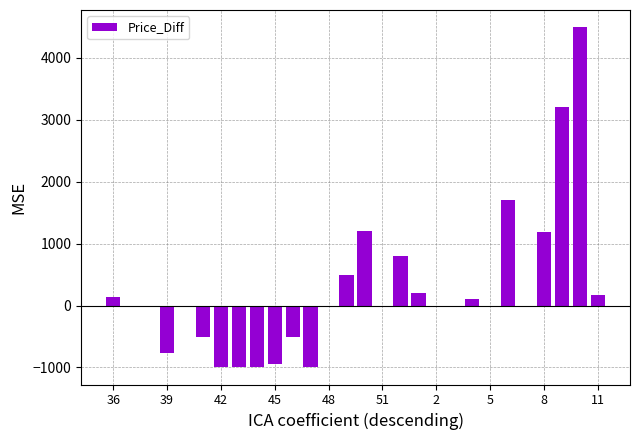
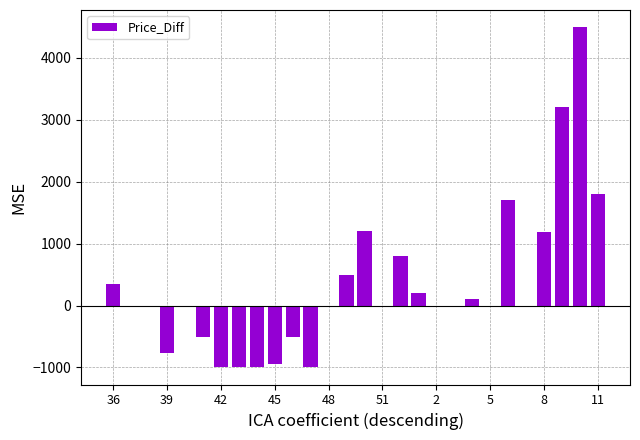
36: 100 -> 400
11: 200 -> 1800
